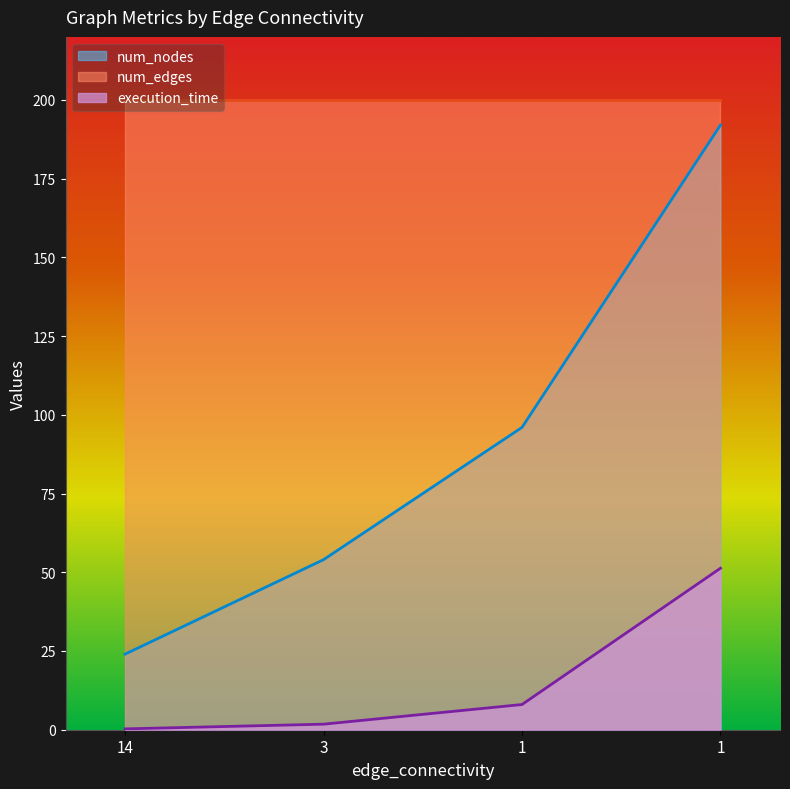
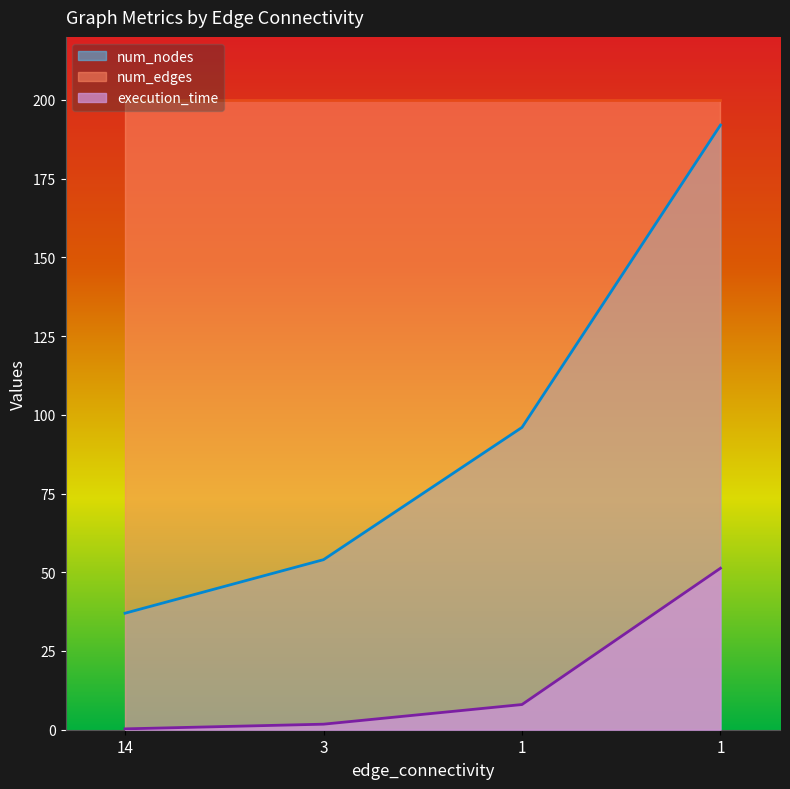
num_nodes, 14: 24 -> 37
